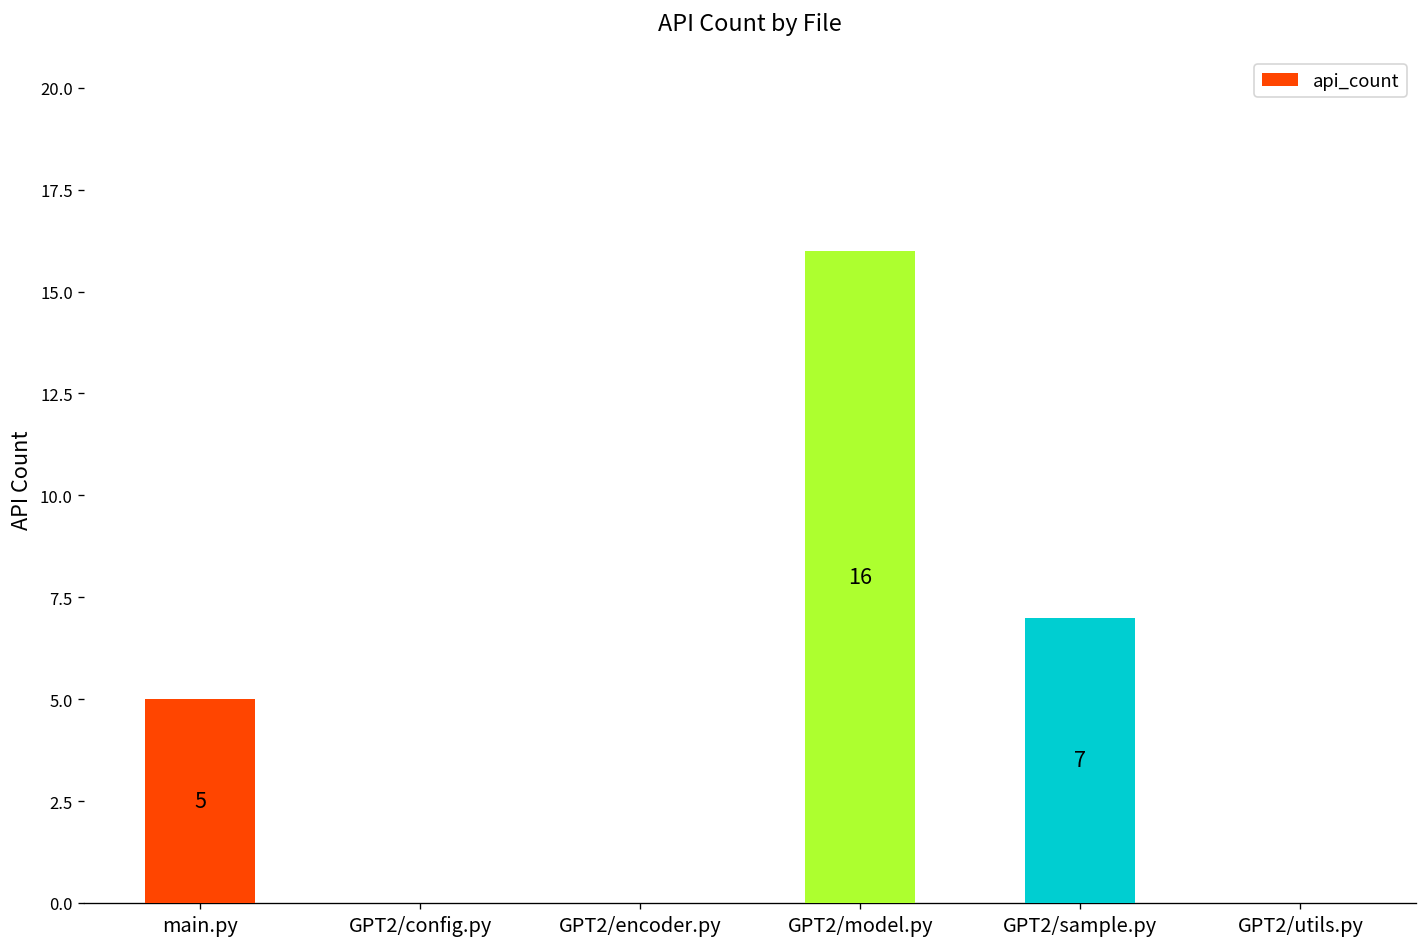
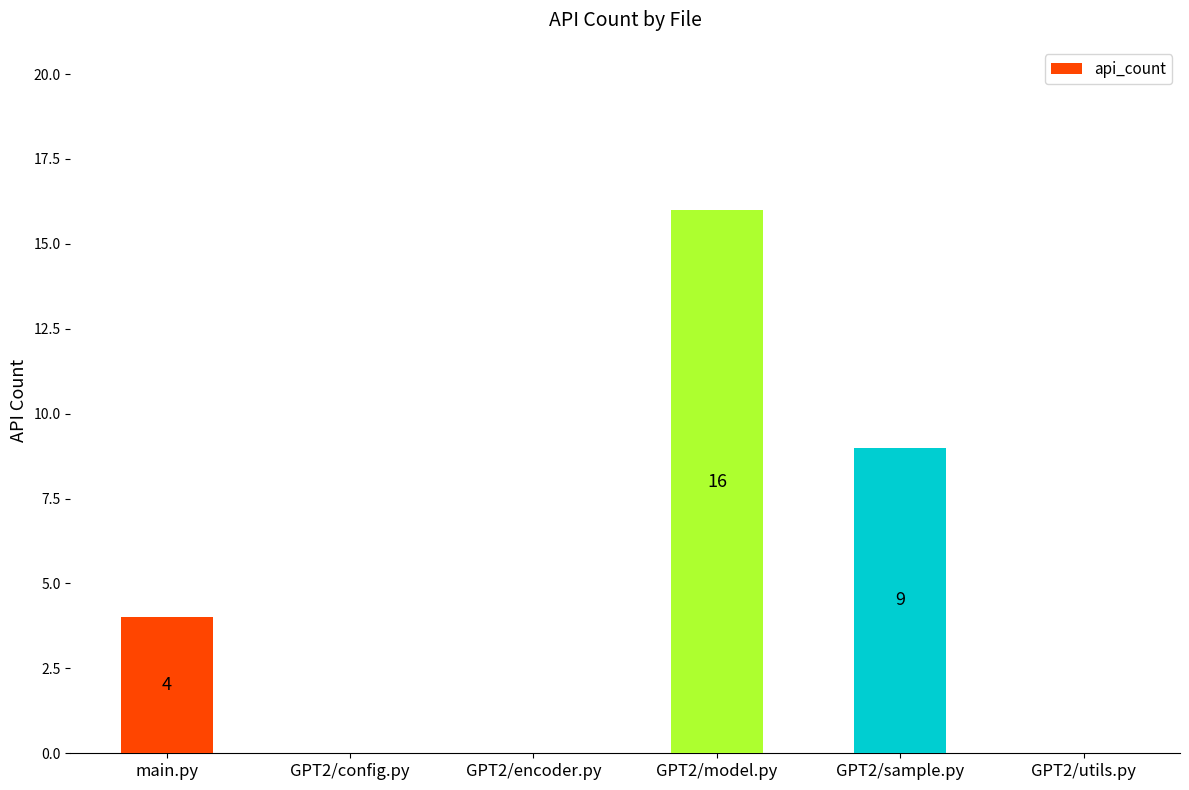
main.py: 5 -> 4
GPT2/sample.py: 7 -> 9
